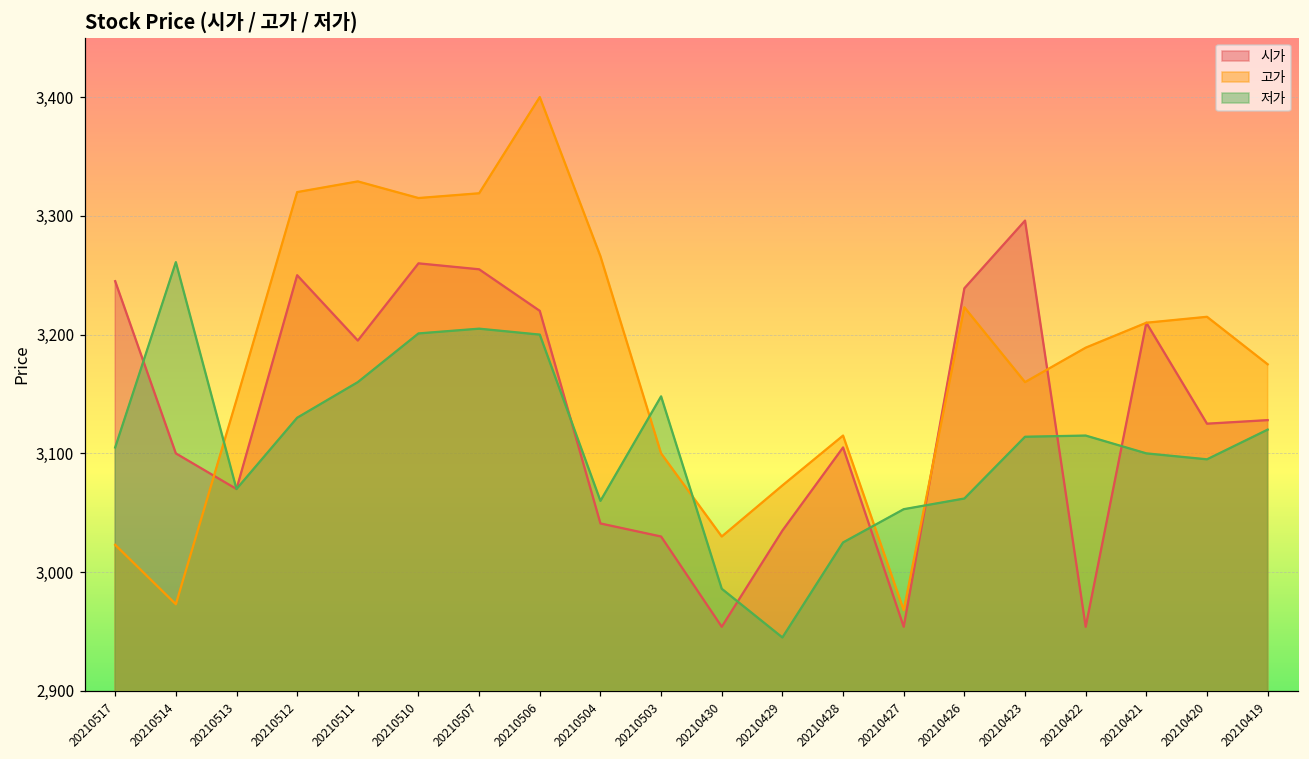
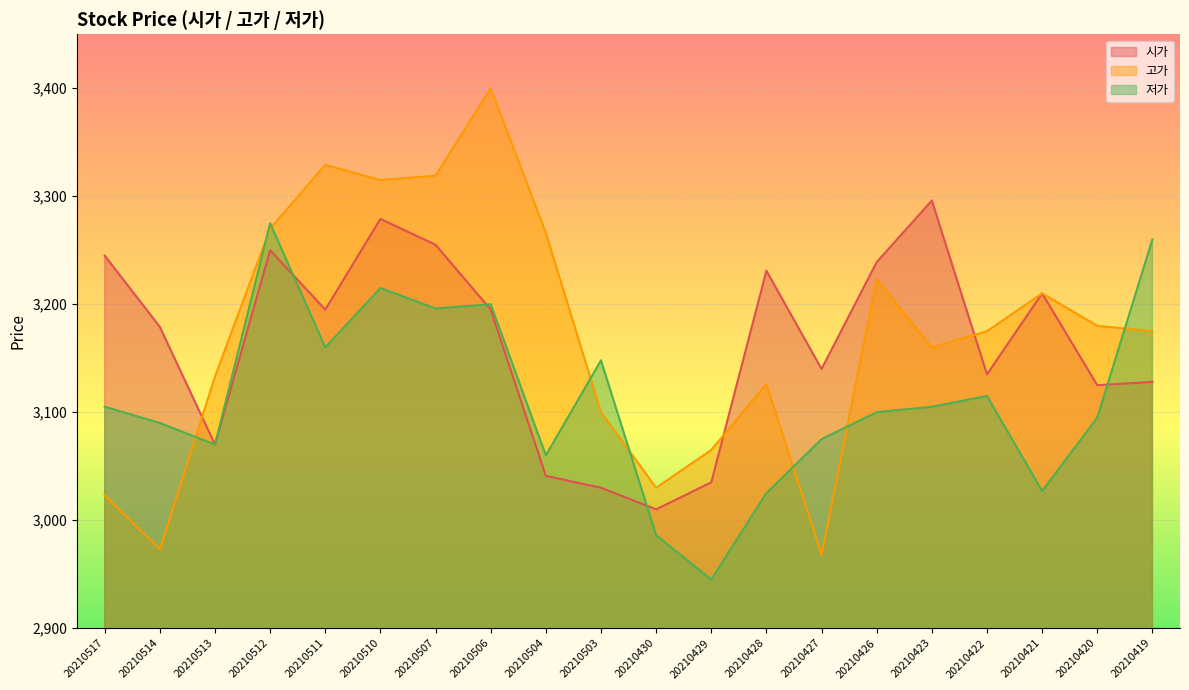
시가, 20210514: 3,100 -> 3,179
저가, 20210514: 3,261 -> 3,090
고가, 20210513: 3,145 -> 3,133
고가, 20210512: 3,320 -> 3,270
저가, 20210512: 3,130 -> 3,275
시가, 20210510: 3,260 -> 3,279
저가, 20210510: 3,201 -> 3,215
저가, 20210507: 3,205 -> 3,196
시가, 20210506: 3,220 -> 3,195
시가, 20210430: 2,954 -> 3,010
고가, 20210429: 3,073 -> 3,065
시가, 20210428: 3,105 -> 3,231
고가, 20210428: 3,115 -> 3,126
시가, 20210427: 2,954 -> 3,140
저가, 20210427: 3,053 -> 3,075
저가, 20210426: 3,062 -> 3,100
저가, 20210423: 3,114 -> 3,105
시가, 20210422: 2,954 -> 3,135
고가, 20210422: 3,189 -> 3,175
저가, 20210421: 3,100 -> 3,027
고가, 20210420: 3,215 -> 3,180
저가, 20210419: 3,120 -> 3,260
